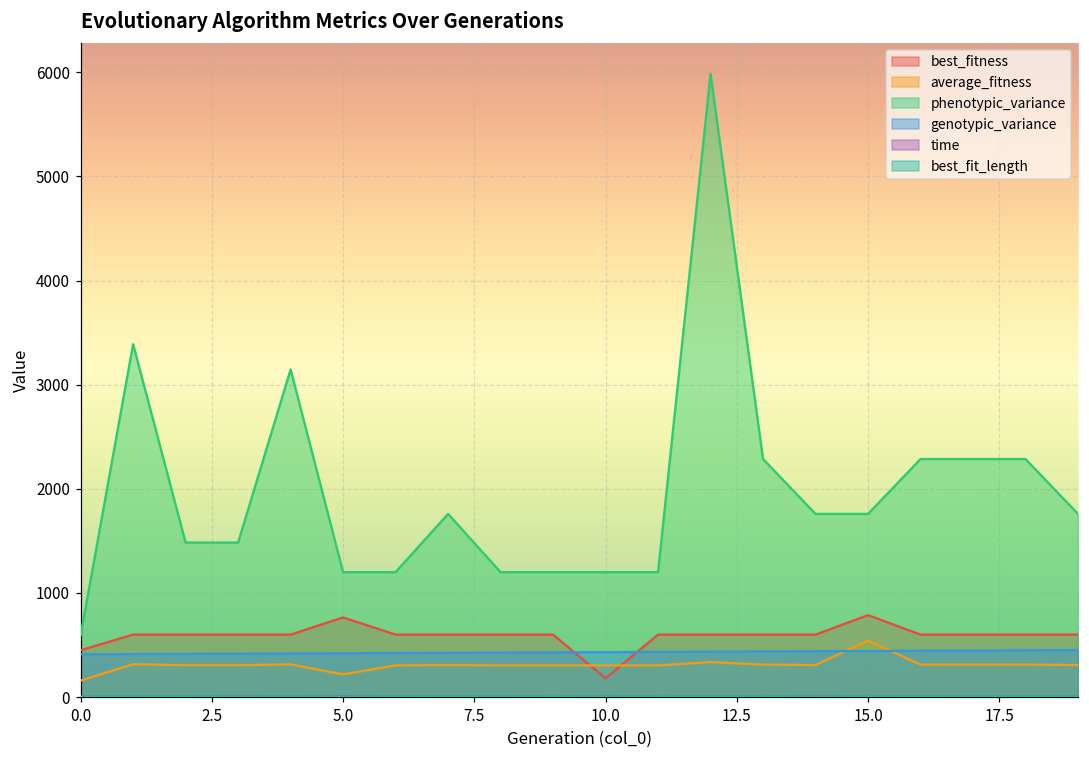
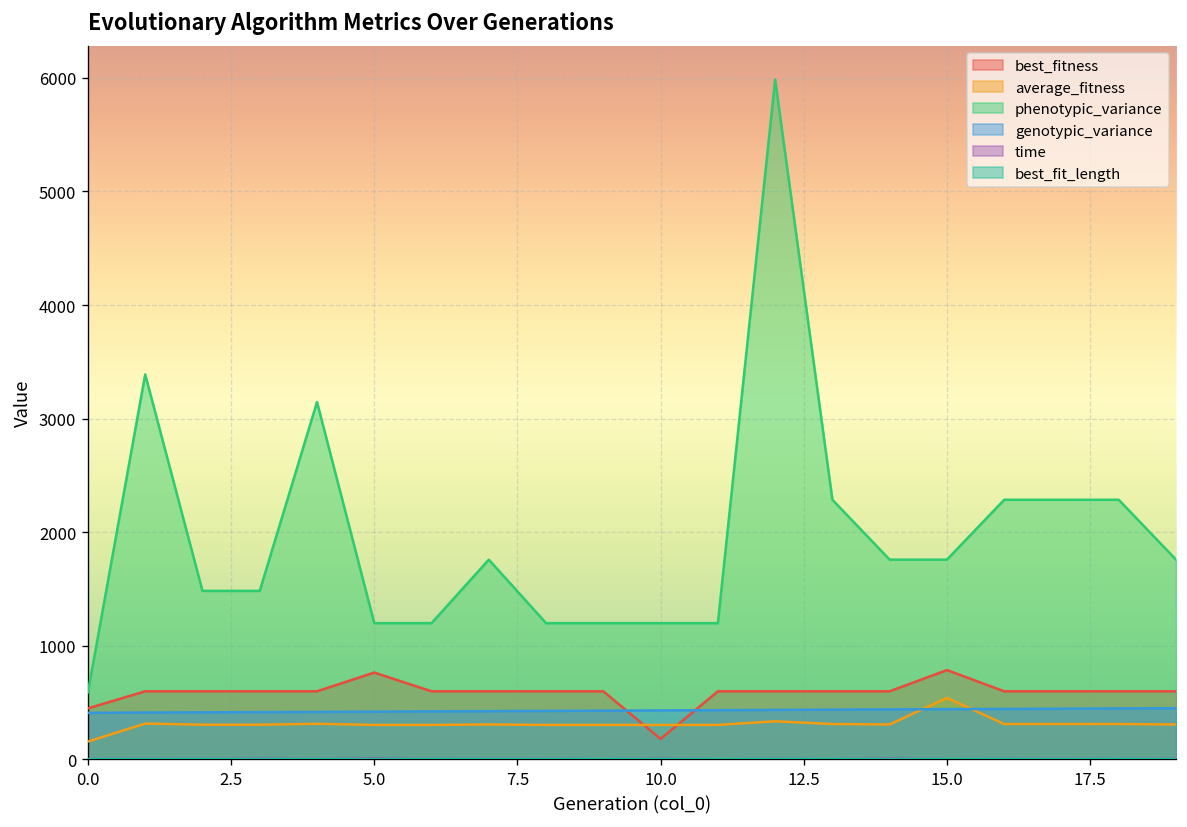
average_fitness, 5.0: 200 -> 300
